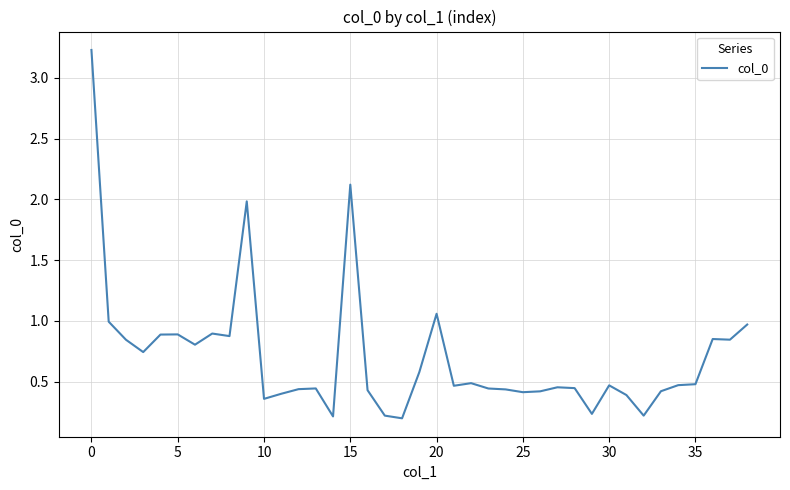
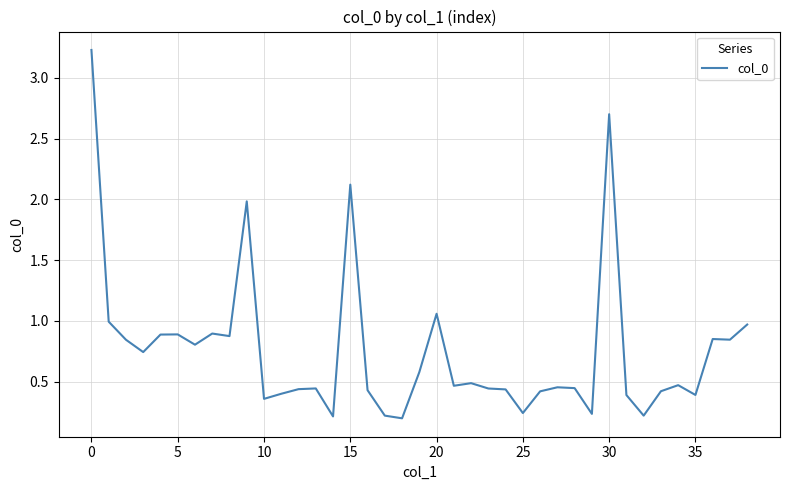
25: 0.41 -> 0.24
30: 0.47 -> 2.70
35: 0.48 -> 0.39
